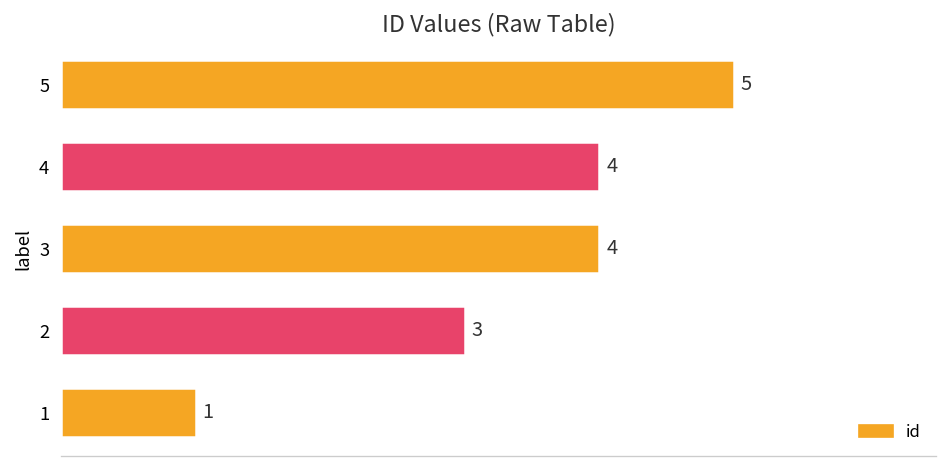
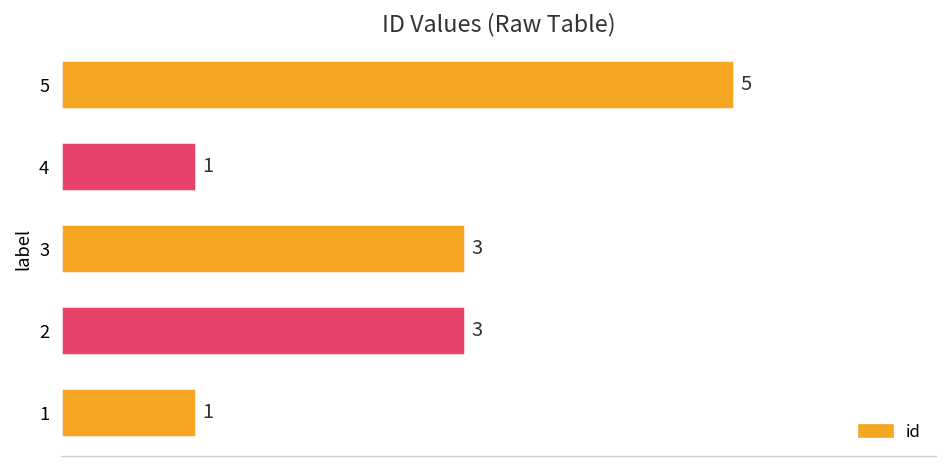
4: 4 -> 1
3: 4 -> 3
